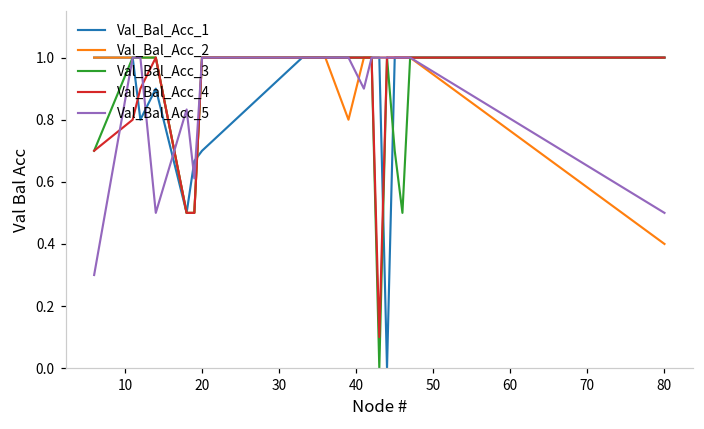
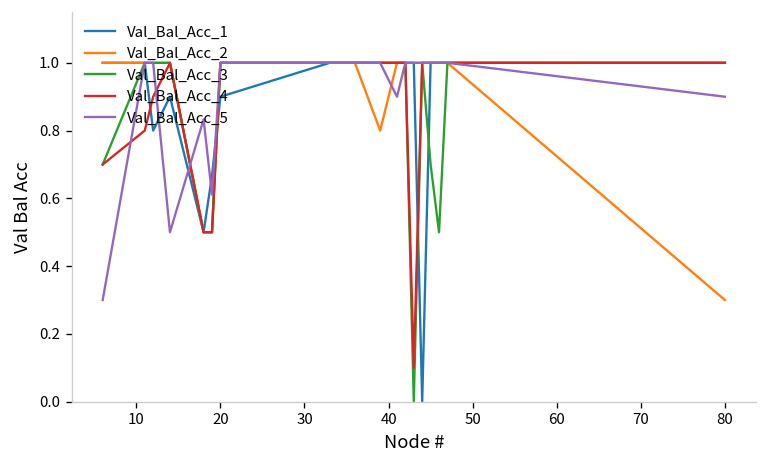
Val_Bal_Acc_1, 20: 0.7 -> 0.9
Val_Bal_Acc_2, 80: 0.4 -> 0.3
Val_Bal_Acc_5, 80: 0.5 -> 0.9
